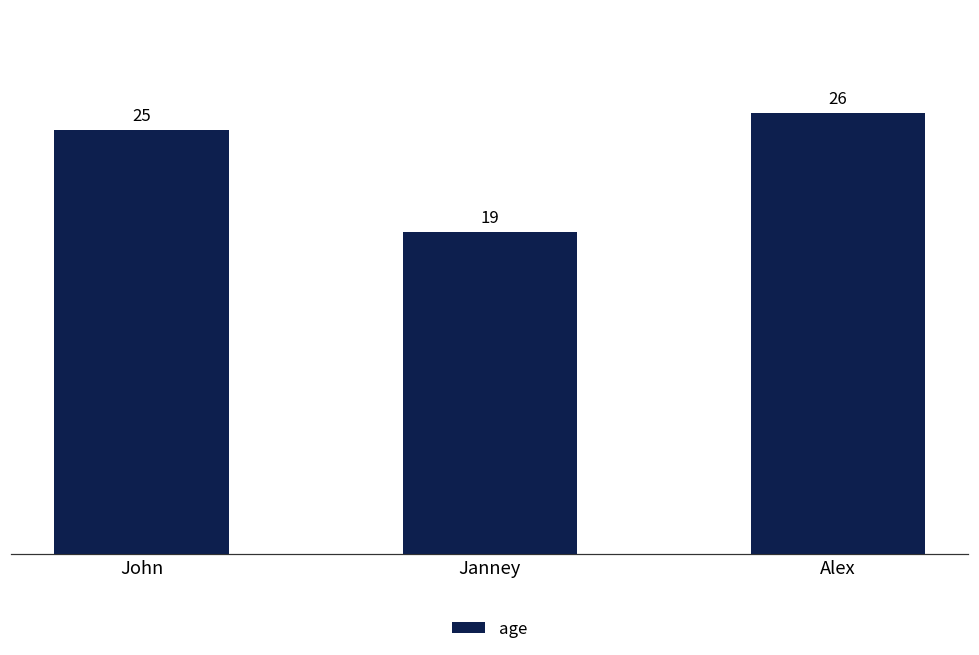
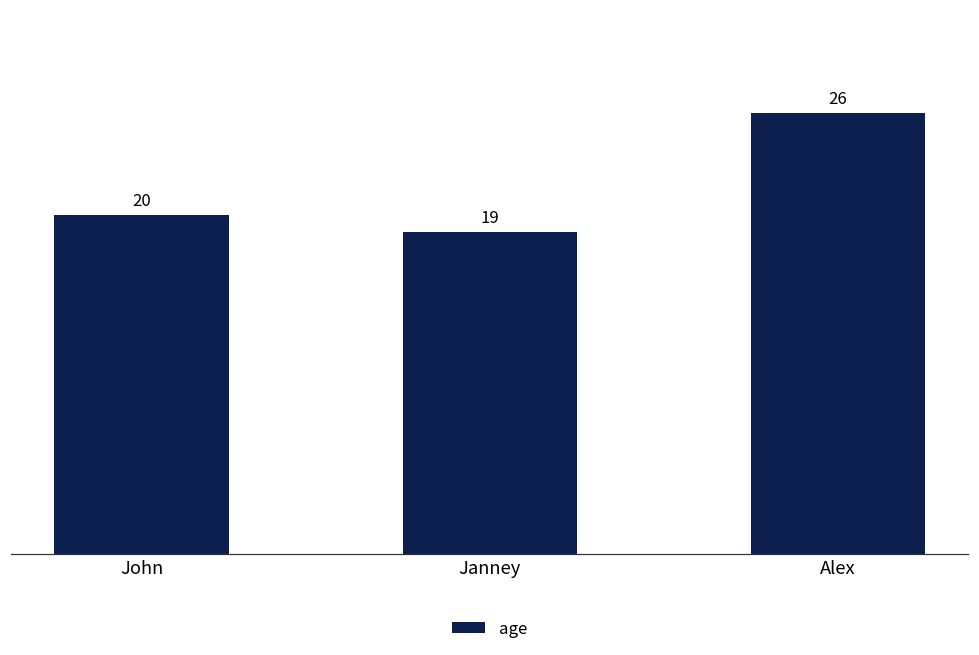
John: 25 -> 20
